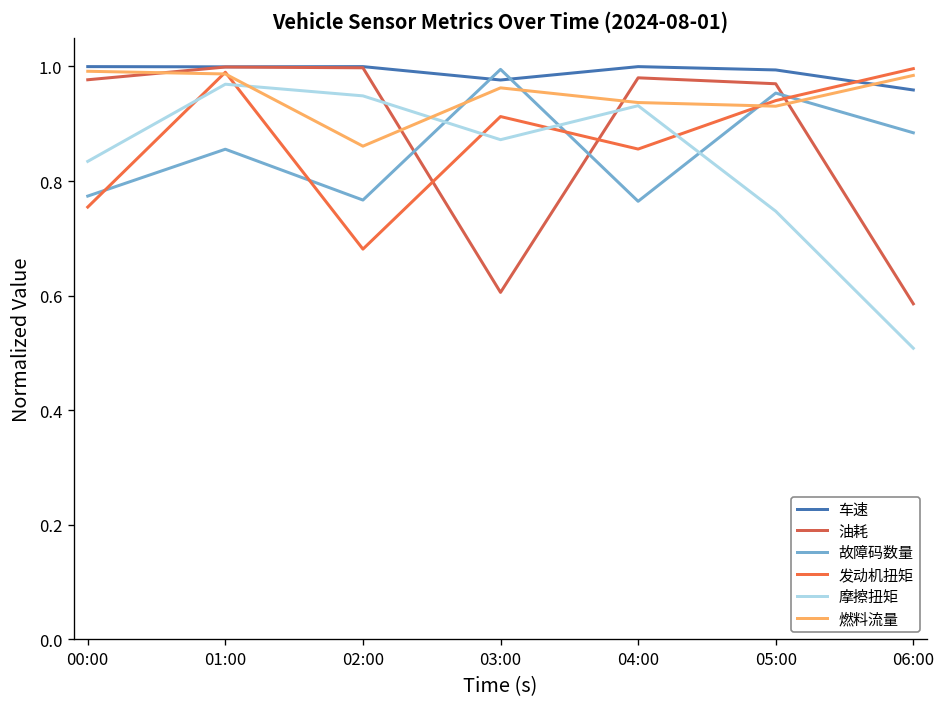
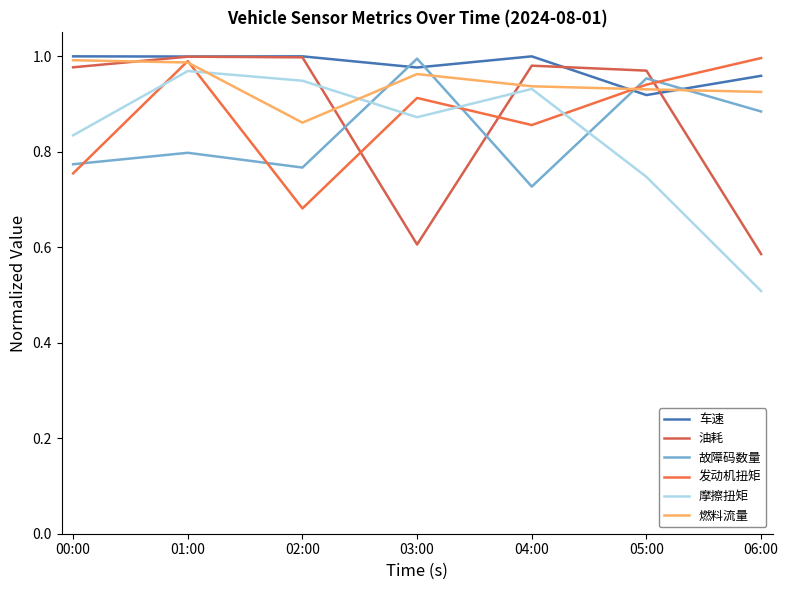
故障码数量, 01:00: 0.86 -> 0.80
故障码数量, 04:00: 0.76 -> 0.73
车速, 05:00: 0.99 -> 0.92
燃料流量, 06:00: 0.98 -> 0.93
